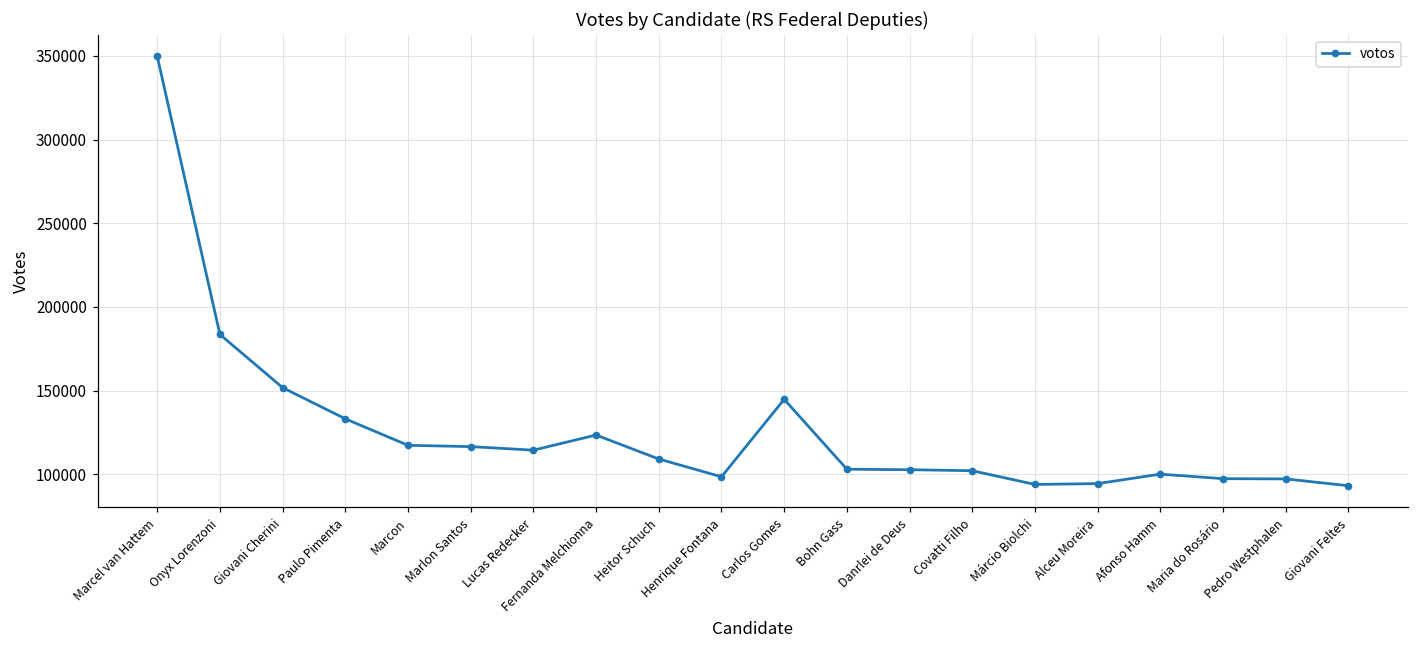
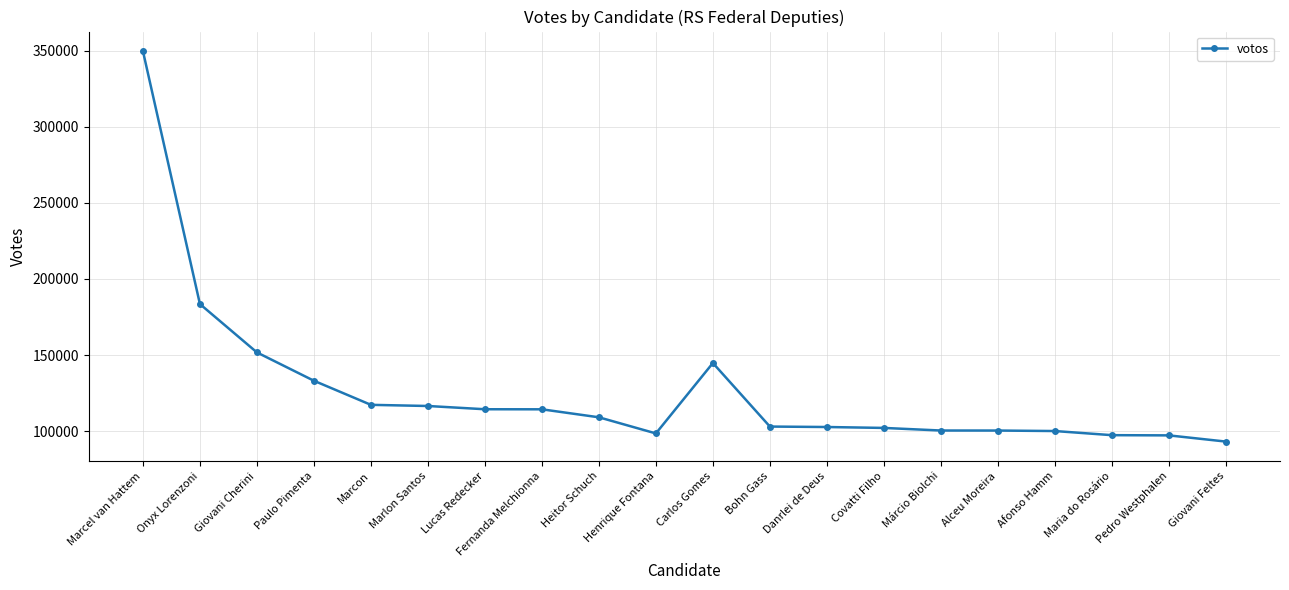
Fernanda Melchionna: 123000 -> 114000
Márcio Biolchi: 94000 -> 100000
Alceu Moreira: 94000 -> 100000
